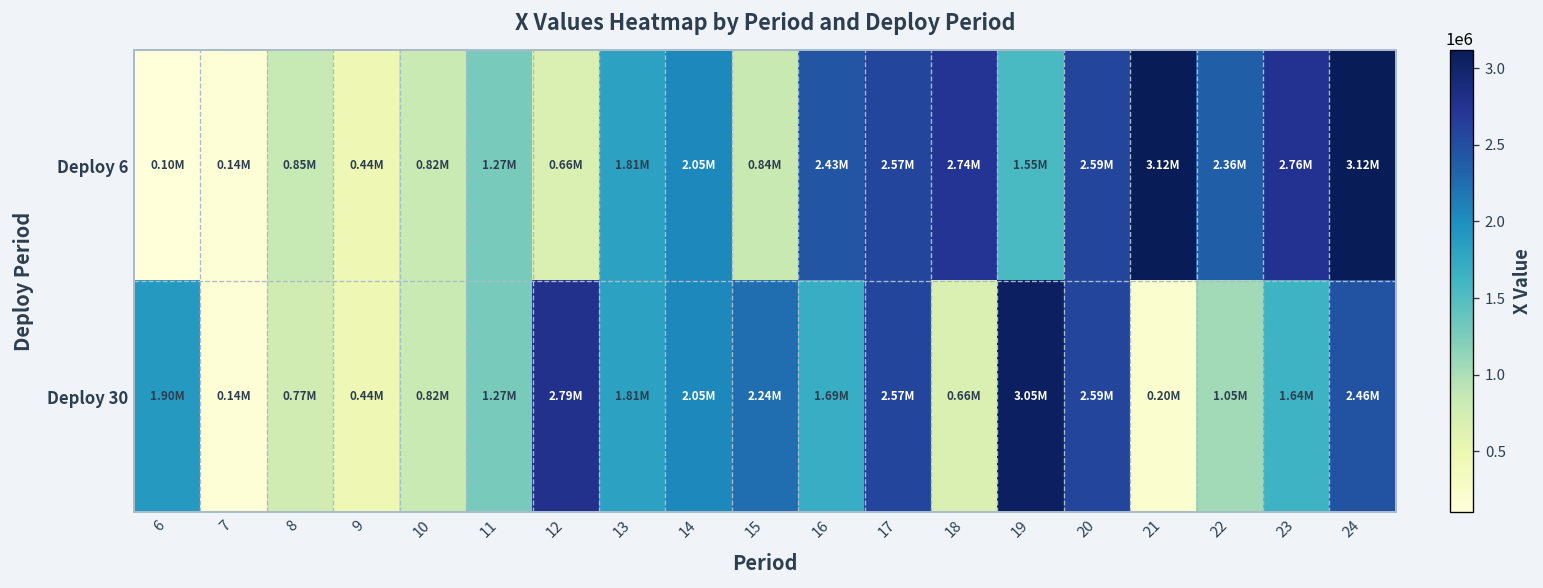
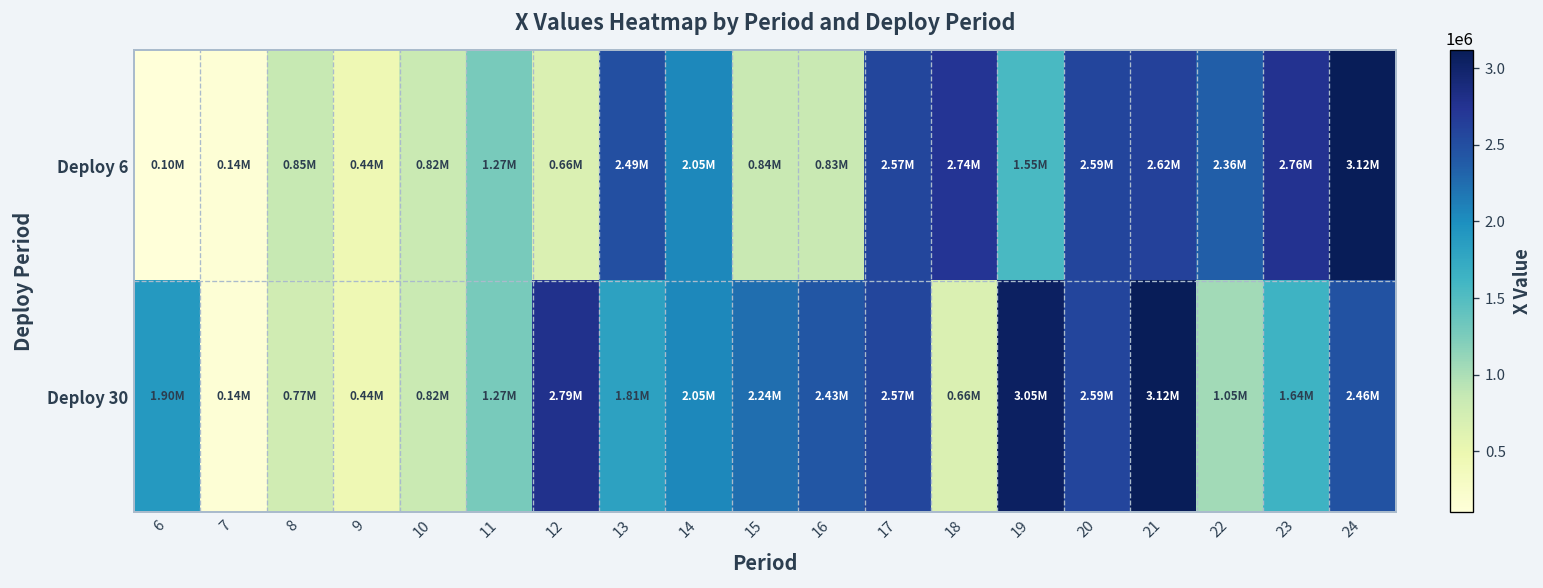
Deploy 6, 13: 1.81M -> 2.49M
Deploy 6, 16: 2.43M -> 0.83M
Deploy 6, 21: 3.12M -> 2.62M
Deploy 30, 16: 1.69M -> 2.43M
Deploy 30, 21: 0.20M -> 3.12M
